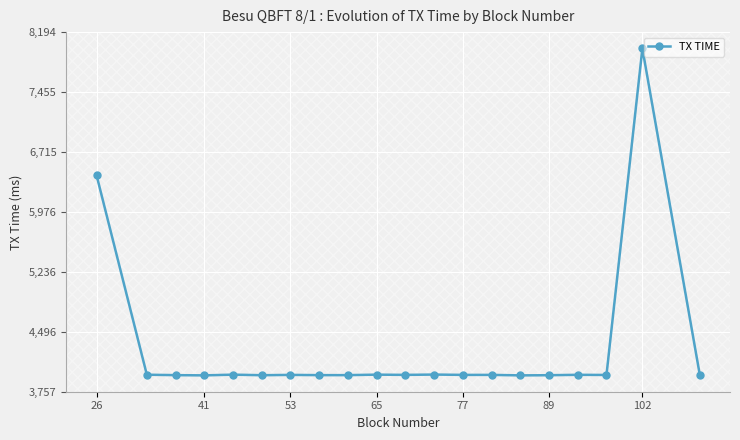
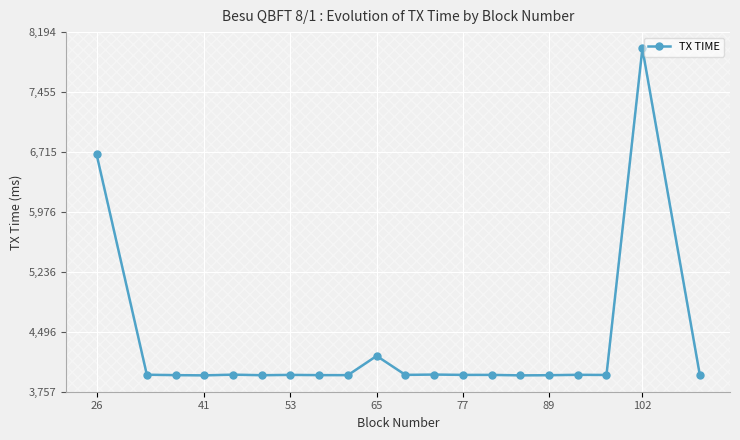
26: 6,400 -> 6,700
65: 4,000 -> 4,200
